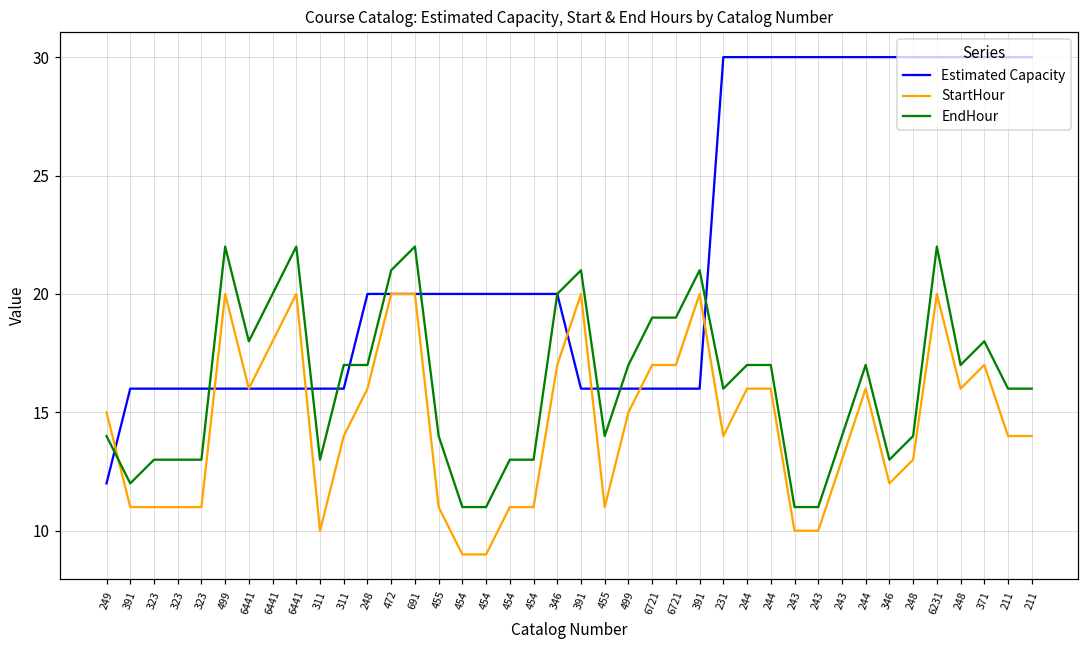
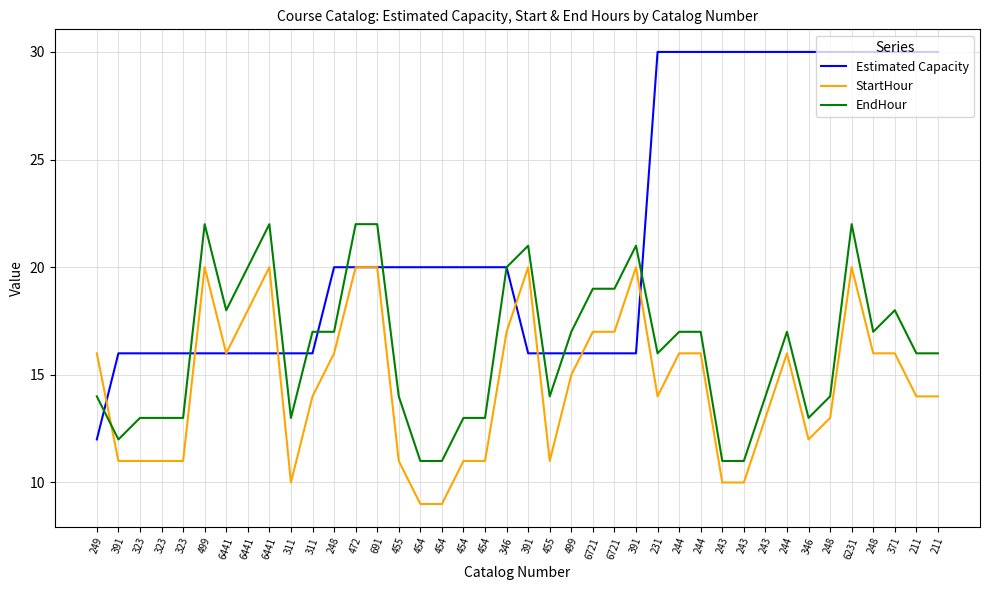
StartHour, 249: 15 -> 16
EndHour, 472: 21 -> 22
StartHour, 371: 17 -> 16
